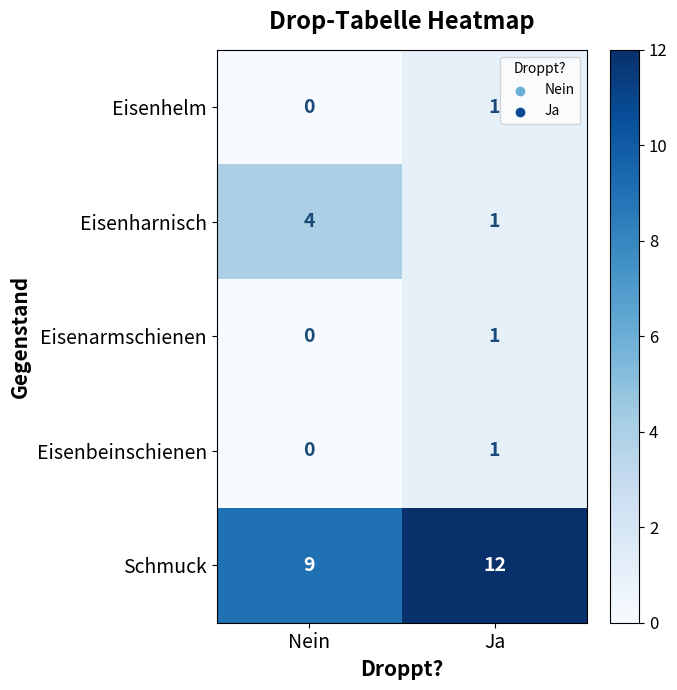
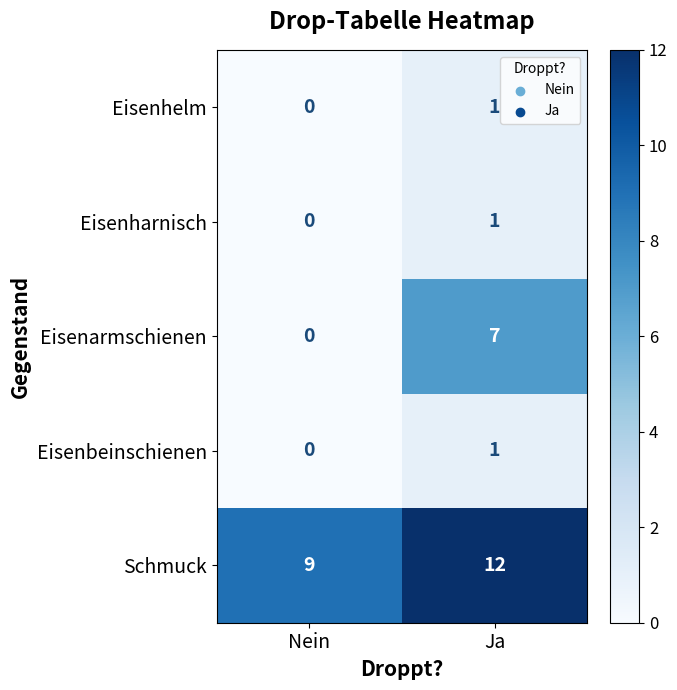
Eisenharnisch, Nein: 4 -> 0
Eisenarmschienen, Ja: 1 -> 7
